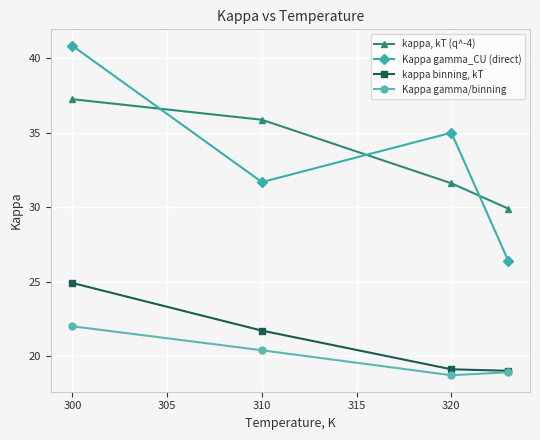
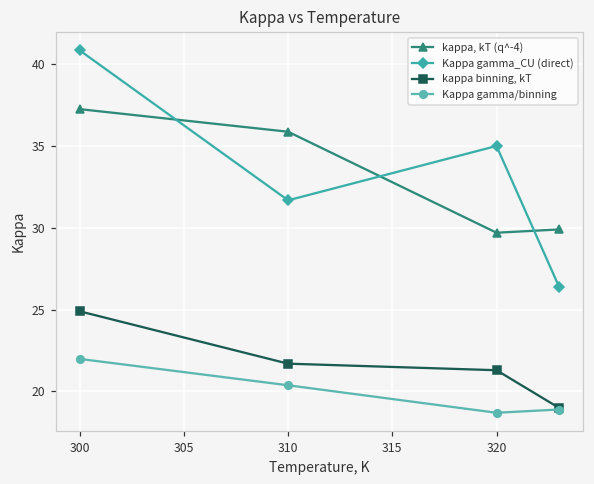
kappa, kT (q^-4), 320: 31.6 -> 29.7
kappa binning, kT, 320: 19.1 -> 21.3
